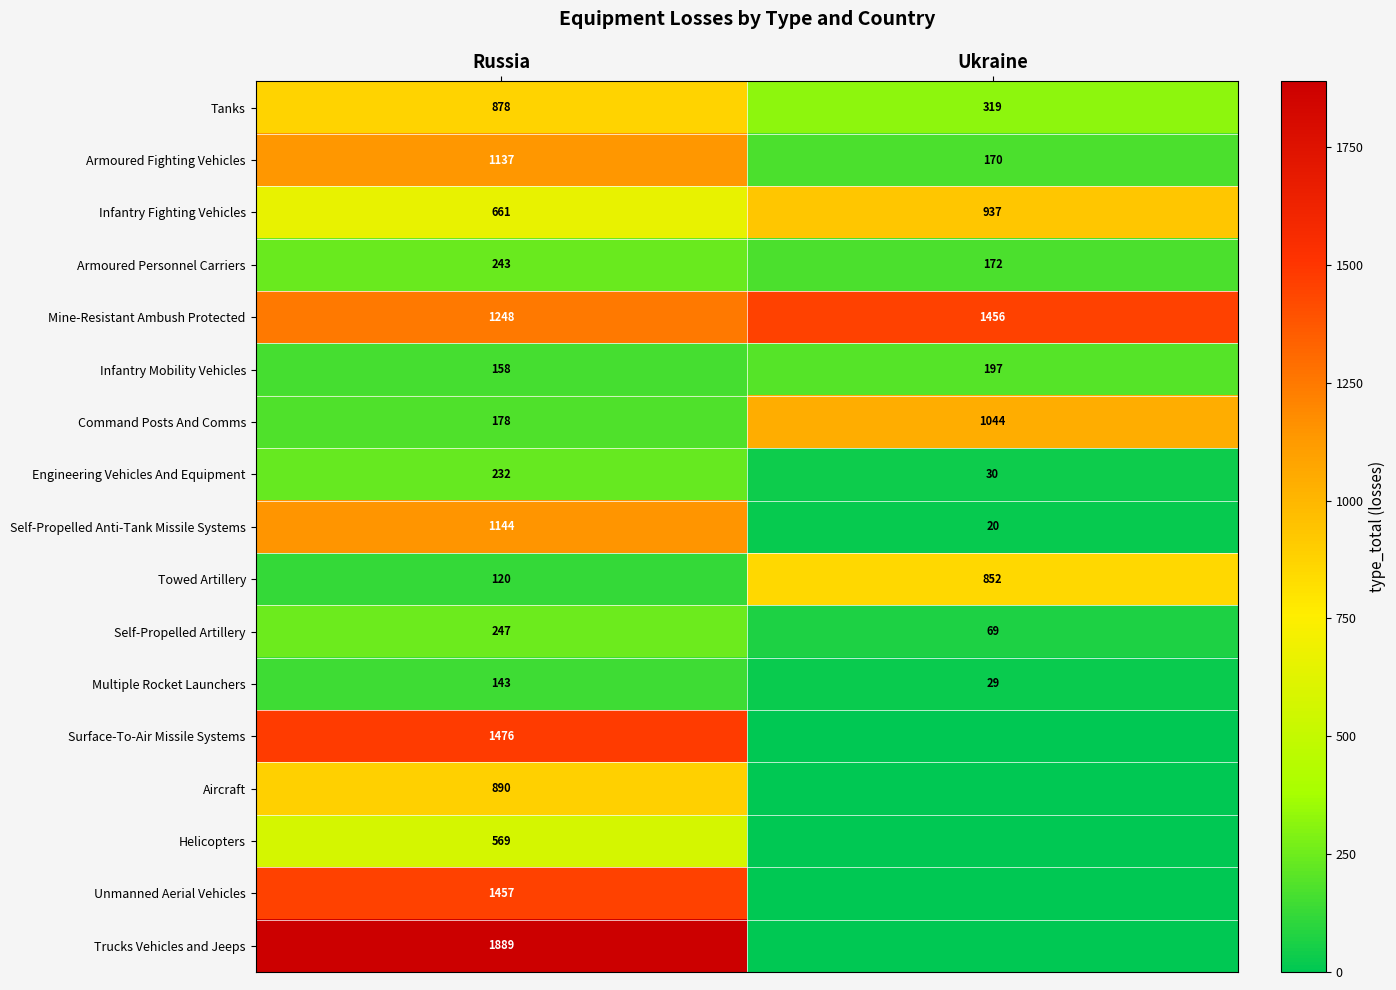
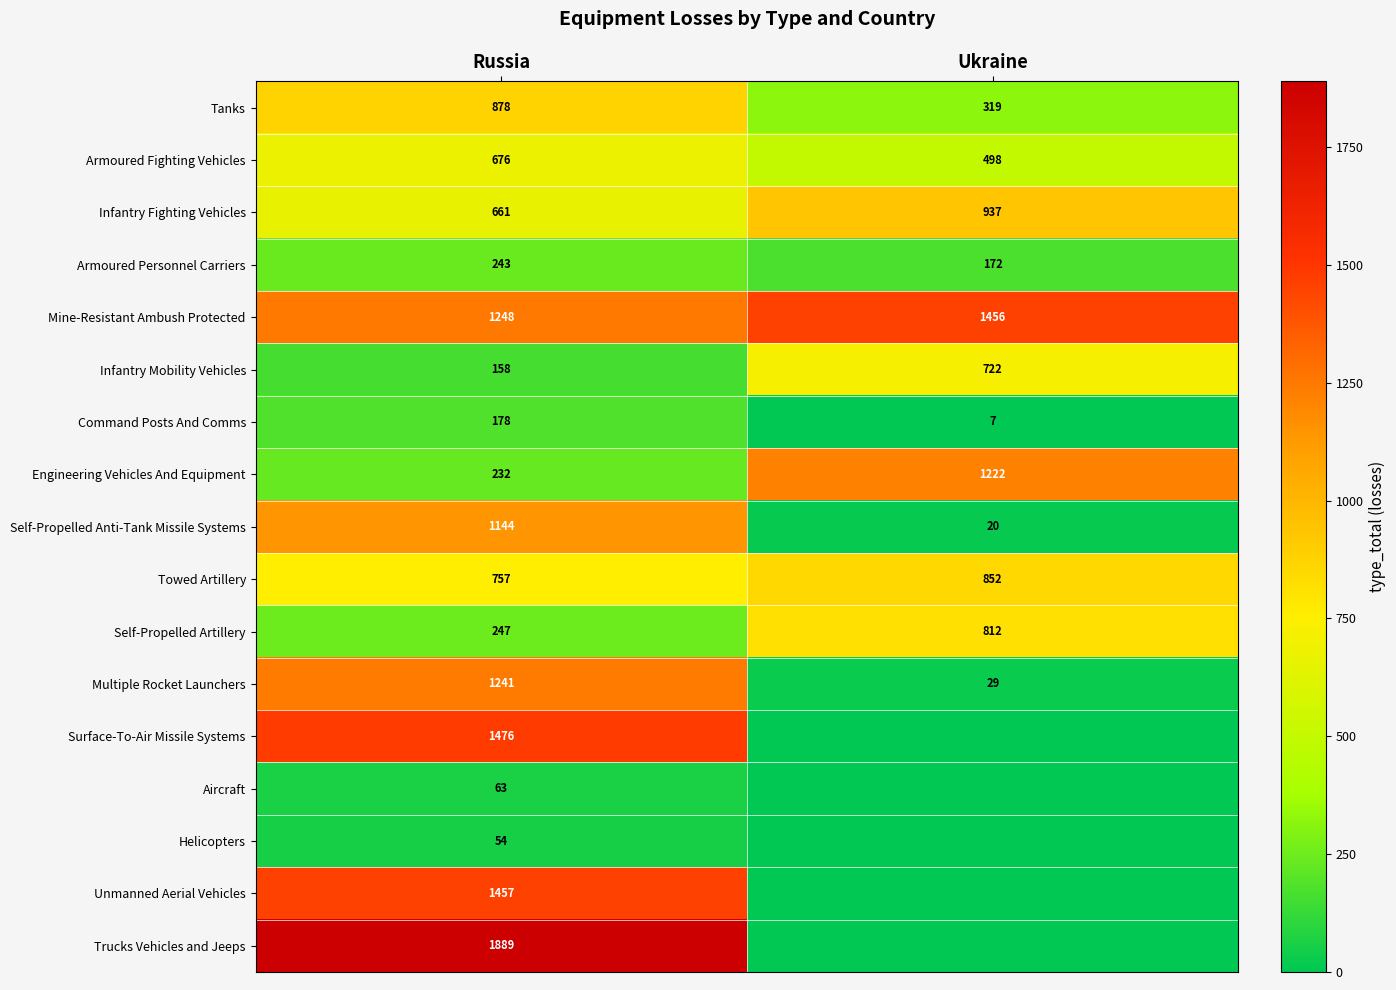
Armoured Fighting Vehicles, Russia: 1137 -> 676
Armoured Fighting Vehicles, Ukraine: 170 -> 498
Infantry Mobility Vehicles, Ukraine: 197 -> 722
Command Posts And Comms, Ukraine: 1044 -> 7
Engineering Vehicles And Equipment, Ukraine: 30 -> 1222
Towed Artillery, Russia: 120 -> 757
Self-Propelled Artillery, Ukraine: 69 -> 812
Multiple Rocket Launchers, Russia: 143 -> 1241
Aircraft, Russia: 890 -> 63
Helicopters, Russia: 569 -> 54
